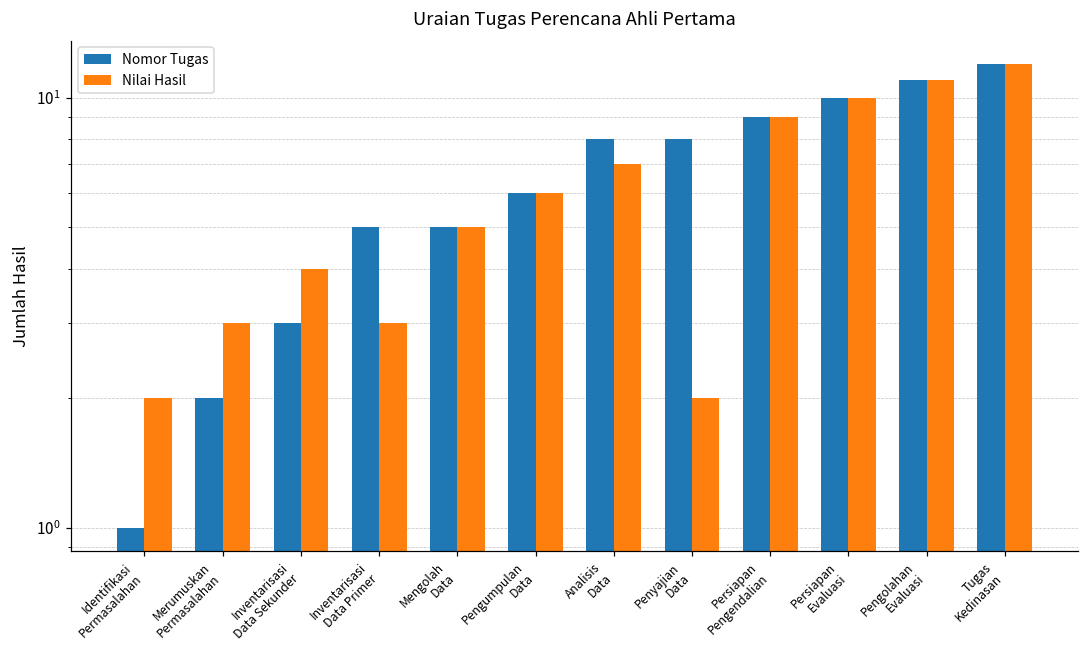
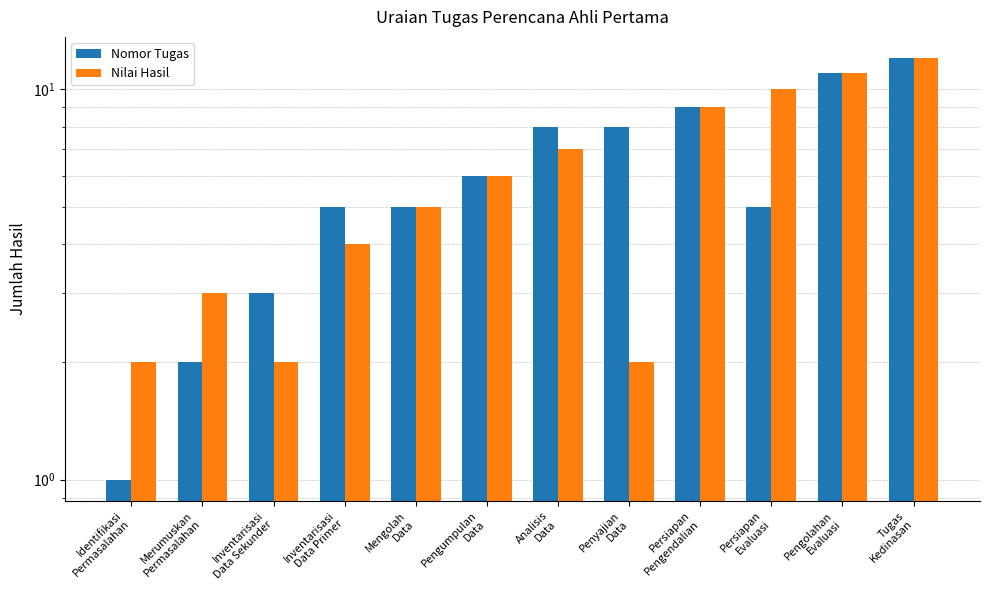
Nilai Hasil, Inventarisasi Data Sekunder: 4 -> 2
Nilai Hasil, Inventarisasi Data Primer: 3 -> 4
Nomor Tugas, Persiapan Evaluasi: 10 -> 5
